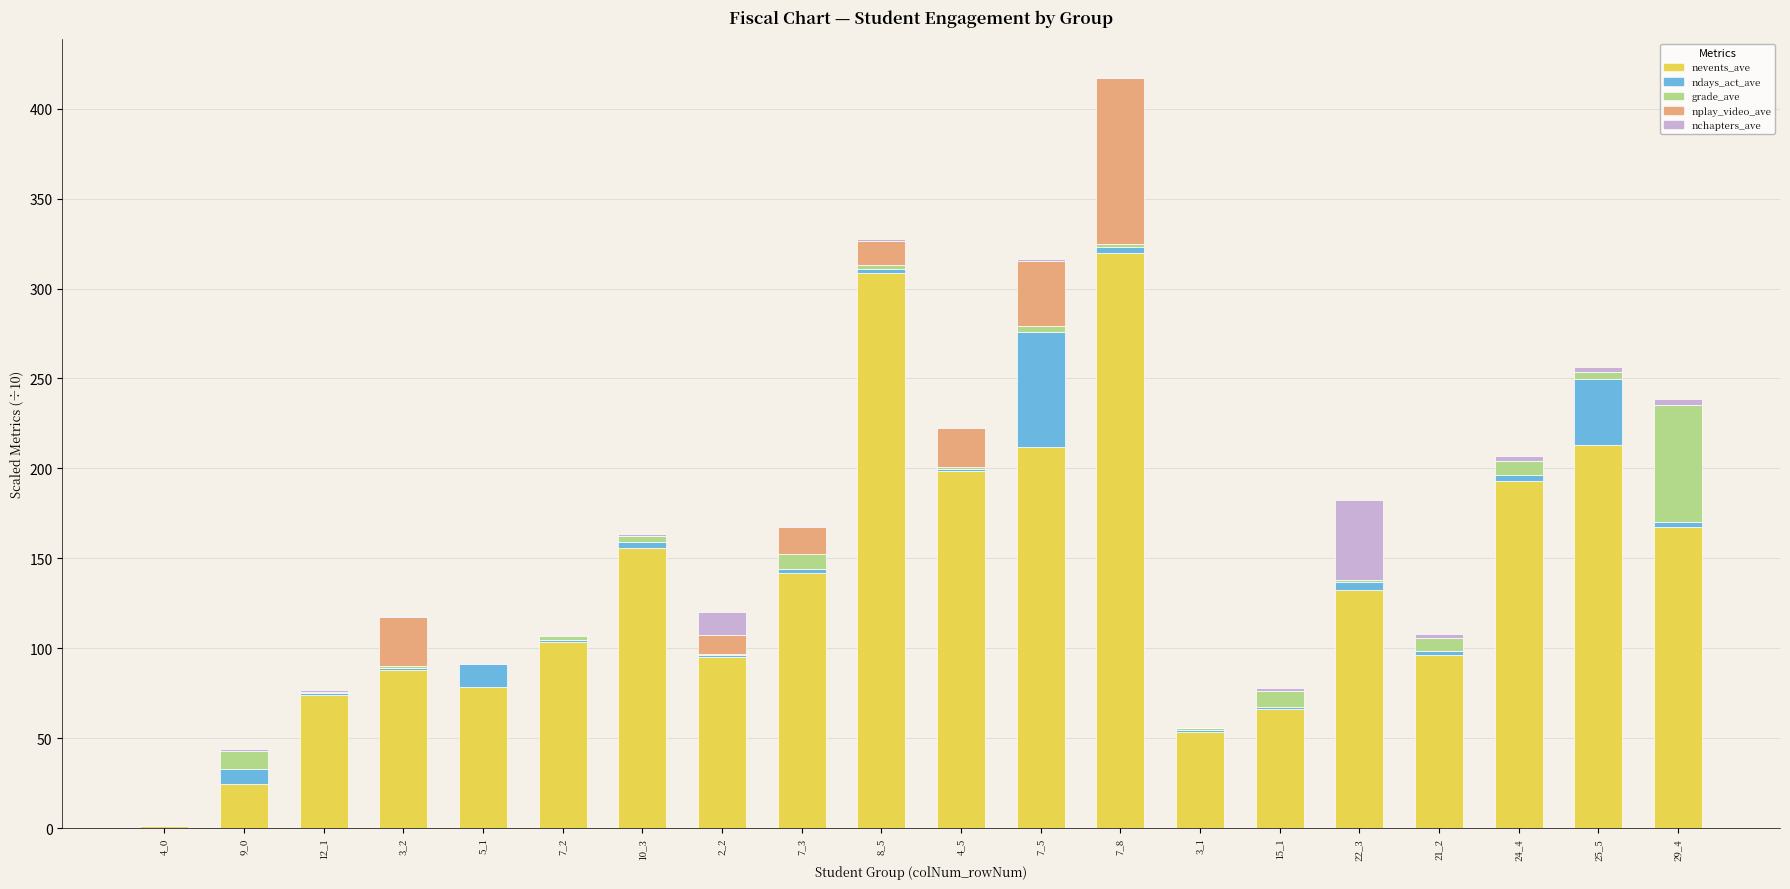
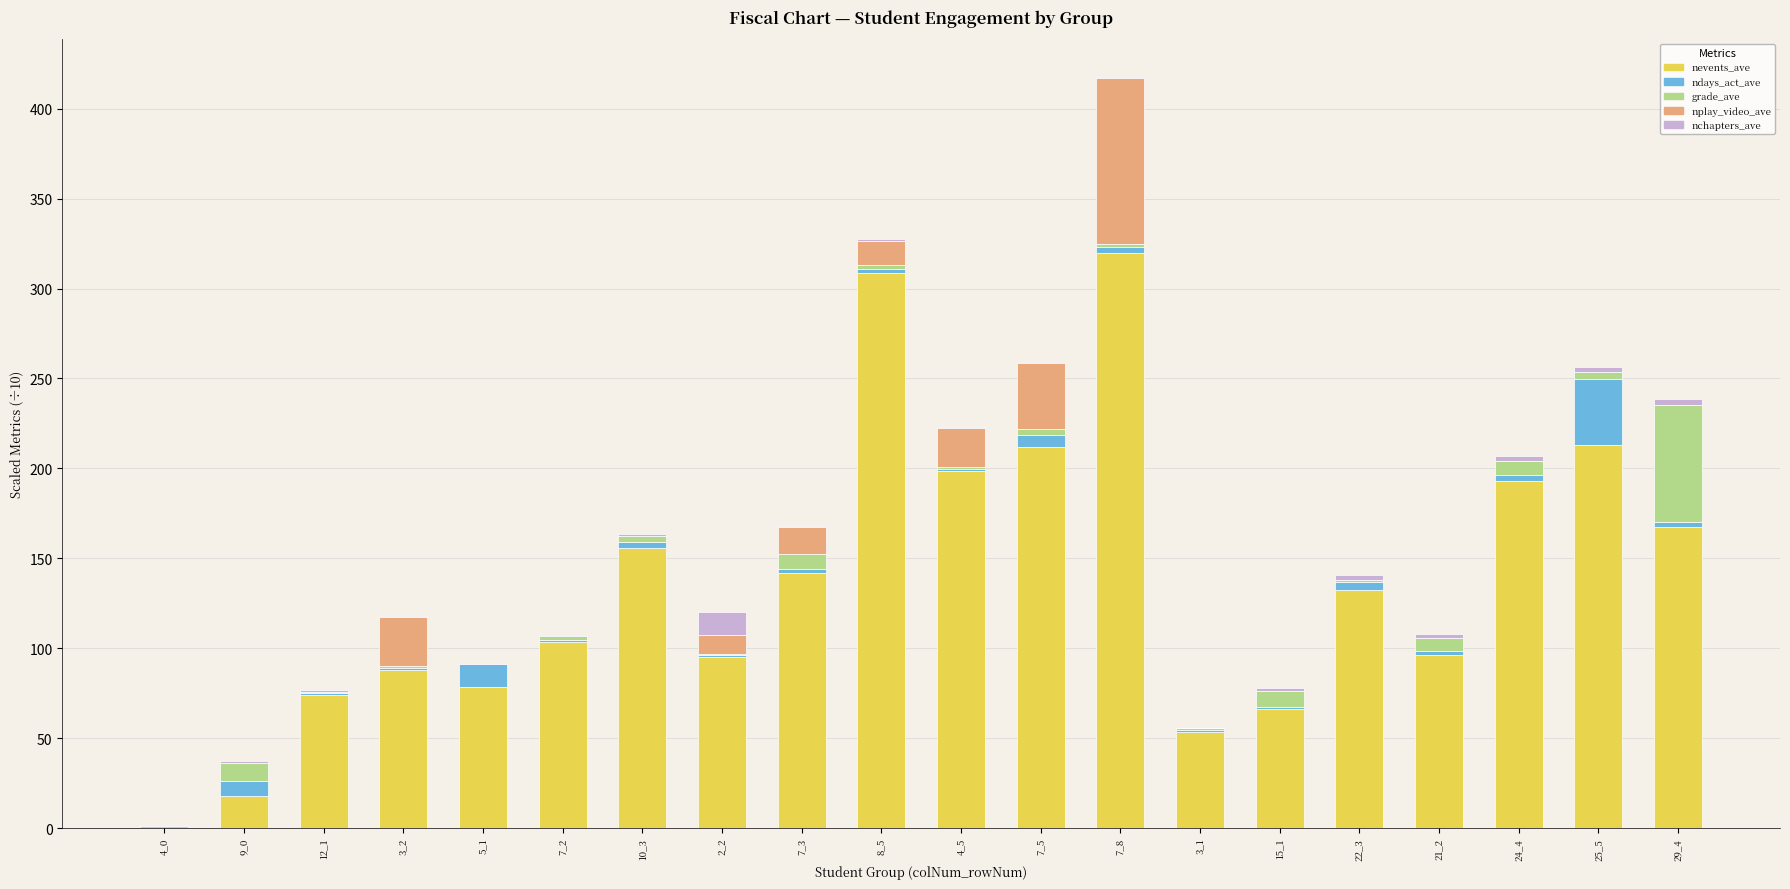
nevents_ave, 9_0: 25 -> 18
ndays_act_ave, 7_5: 64 -> 7
nchapters_ave, 22_3: 44 -> 3
